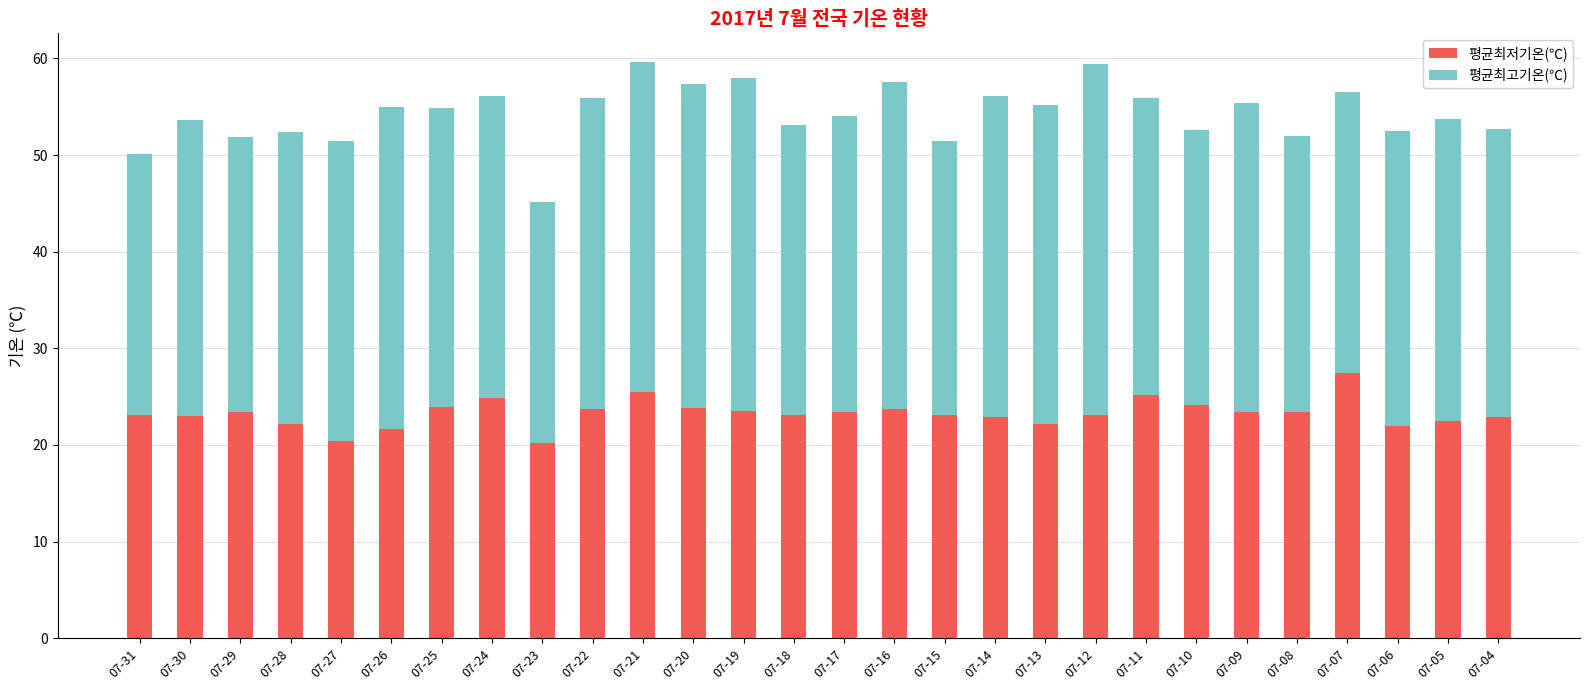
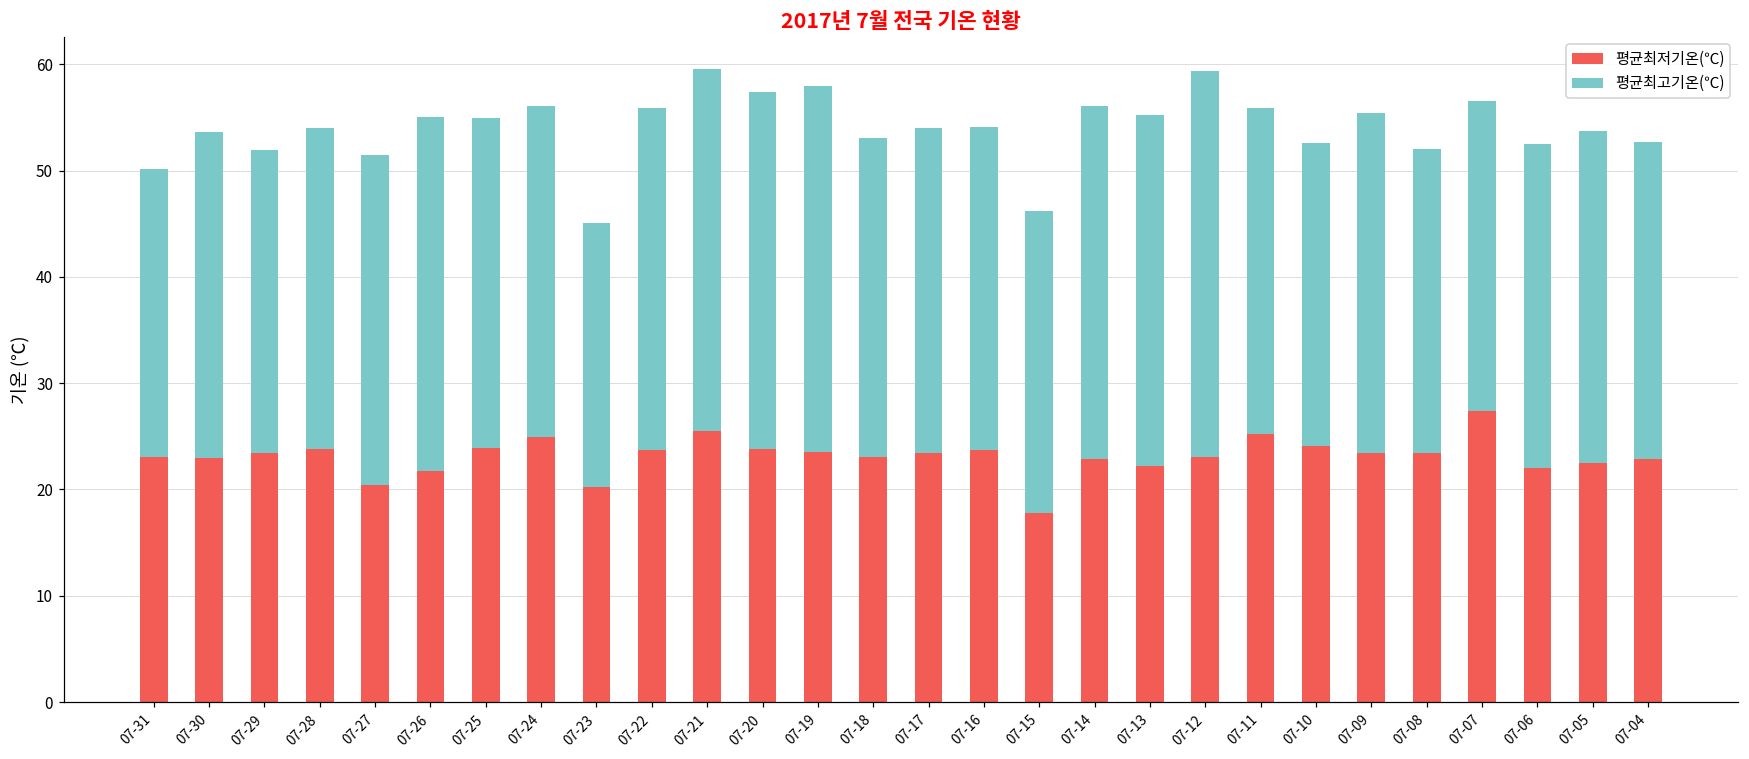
평균최저기온(℃), 07-28: 22 -> 24
평균최고기온(℃), 07-16: 34 -> 30
평균최저기온(℃), 07-15: 23 -> 18
